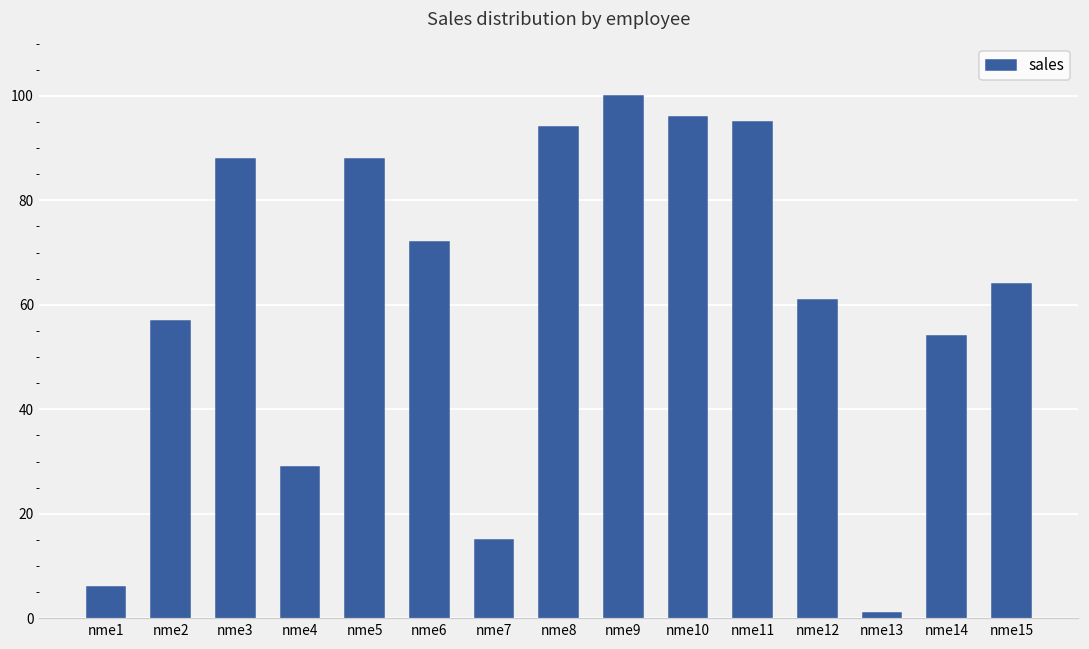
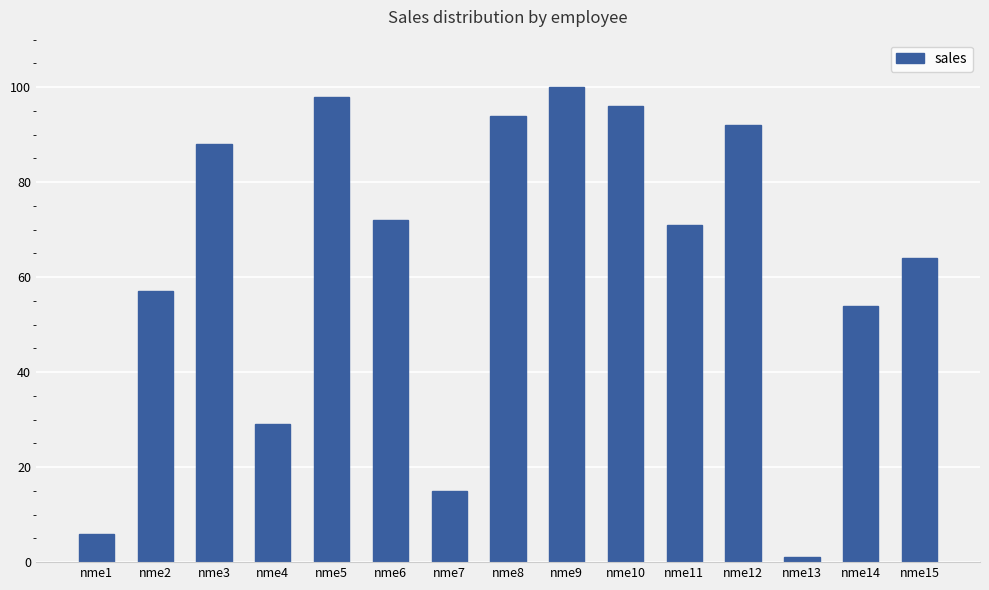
nme5: 88 -> 98
nme11: 95 -> 71
nme12: 61 -> 92
